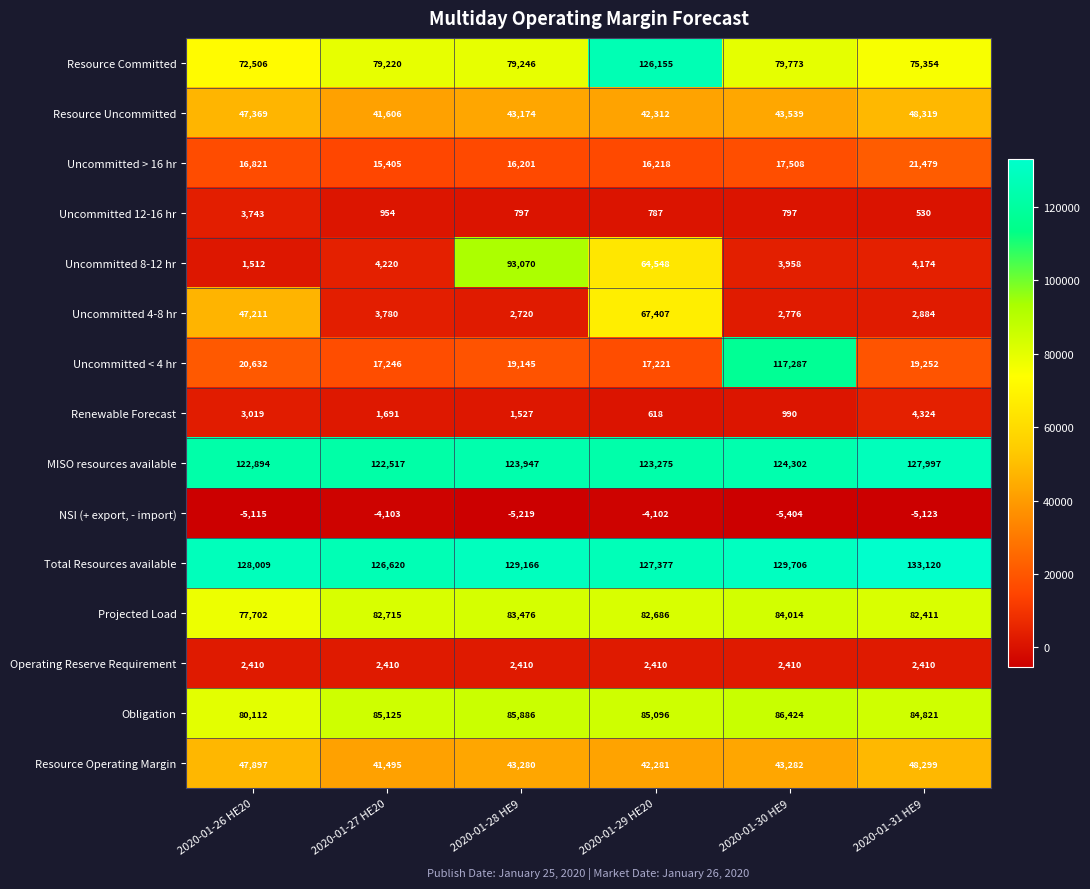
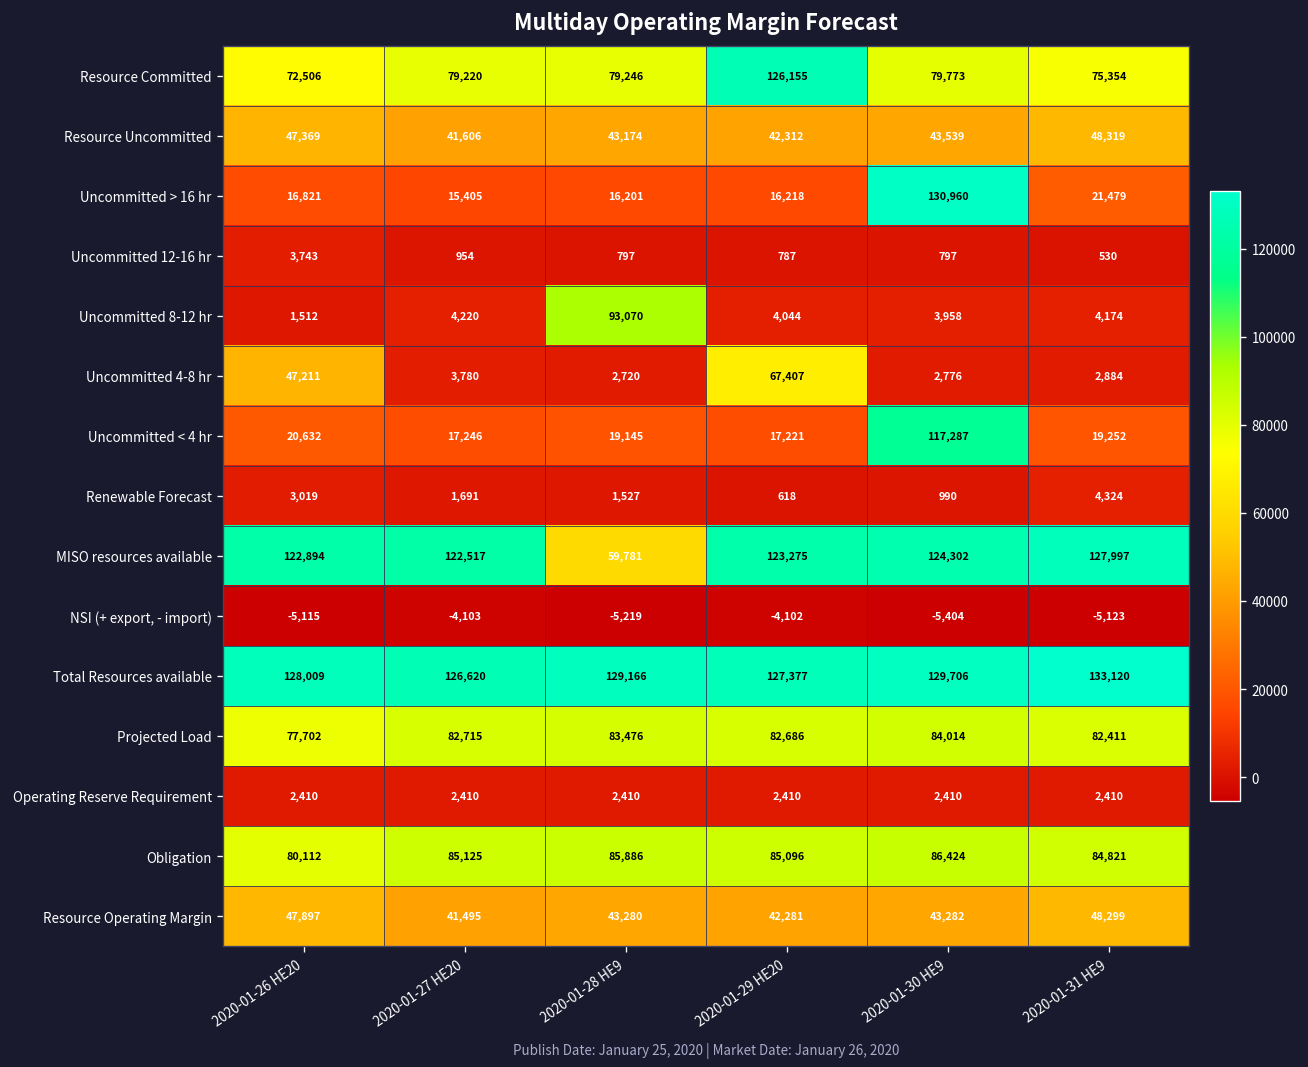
Uncommitted > 16 hr, 2020-01-30 HE9: 17,508 -> 130,960
Uncommitted 8-12 hr, 2020-01-29 HE20: 64,548 -> 4,044
MISO resources available, 2020-01-28 HE9: 123,947 -> 59,781
